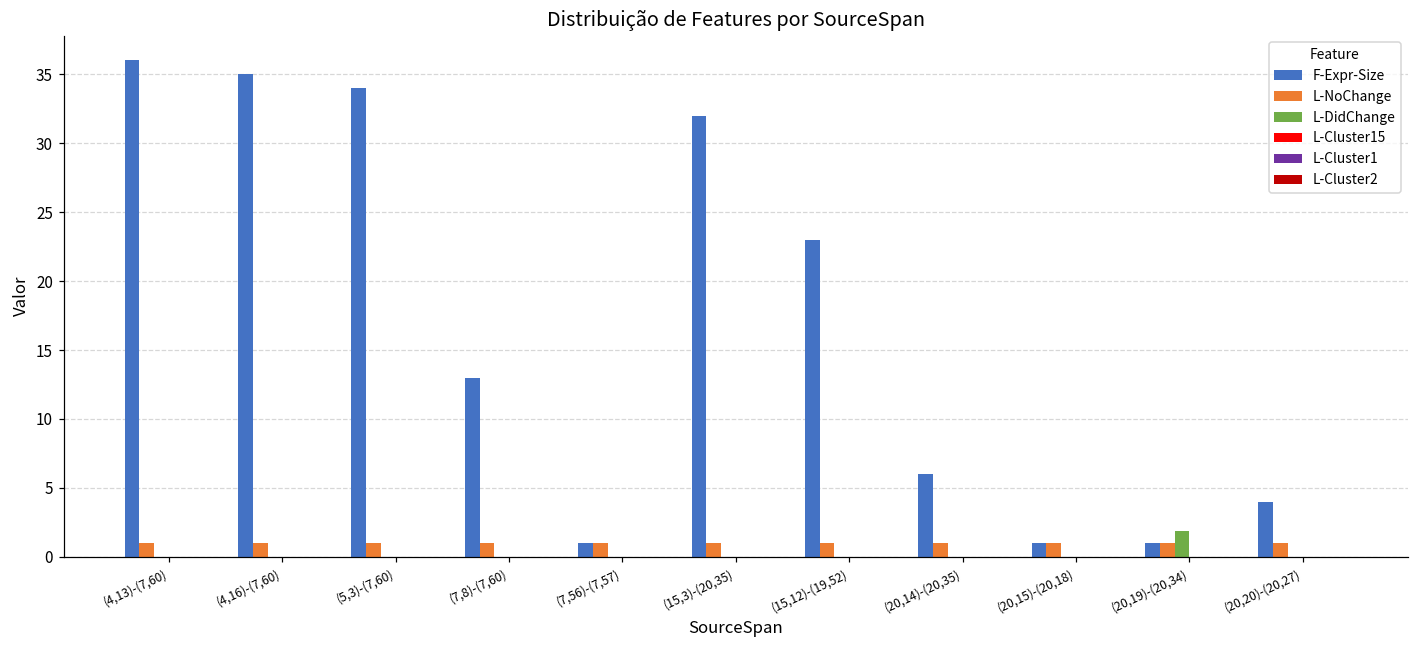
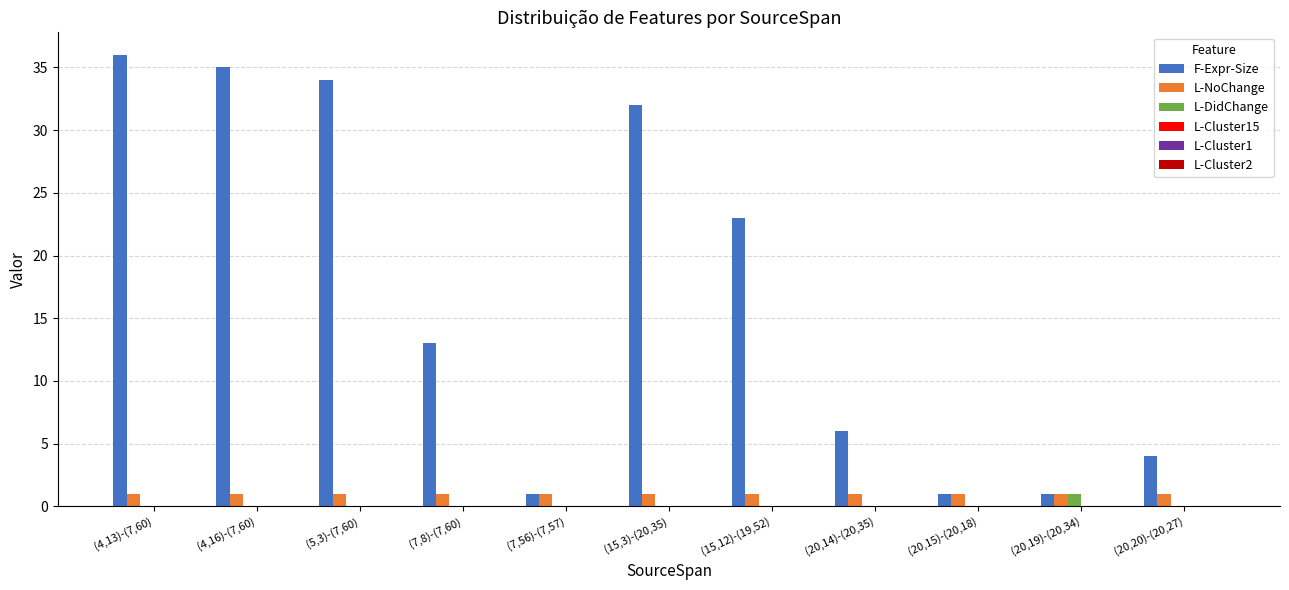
L-DidChange, (20,19)-(20,34): 1.9 -> 1.0
